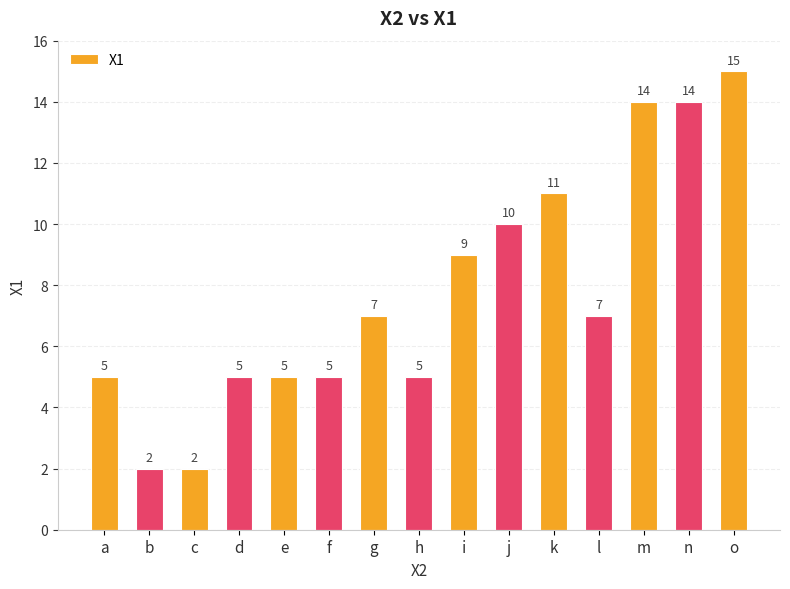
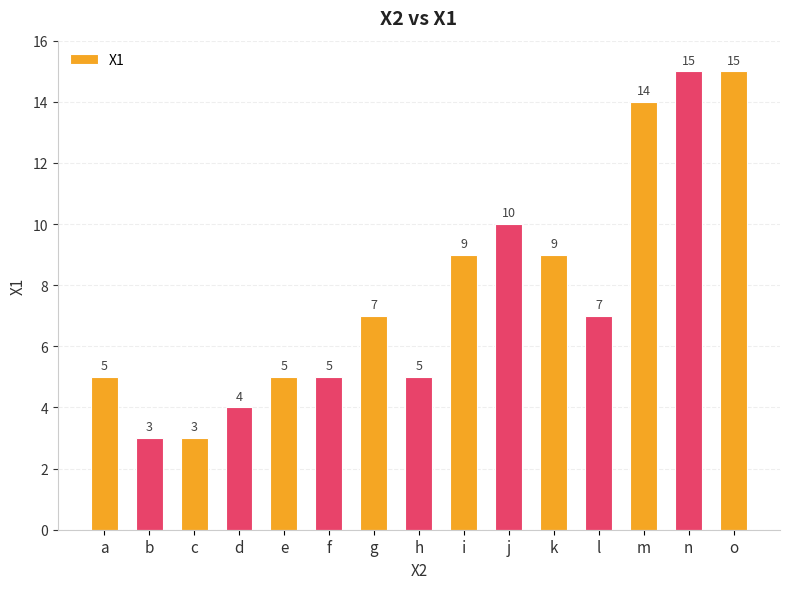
b: 2 -> 3
c: 2 -> 3
d: 5 -> 4
k: 11 -> 9
n: 14 -> 15
